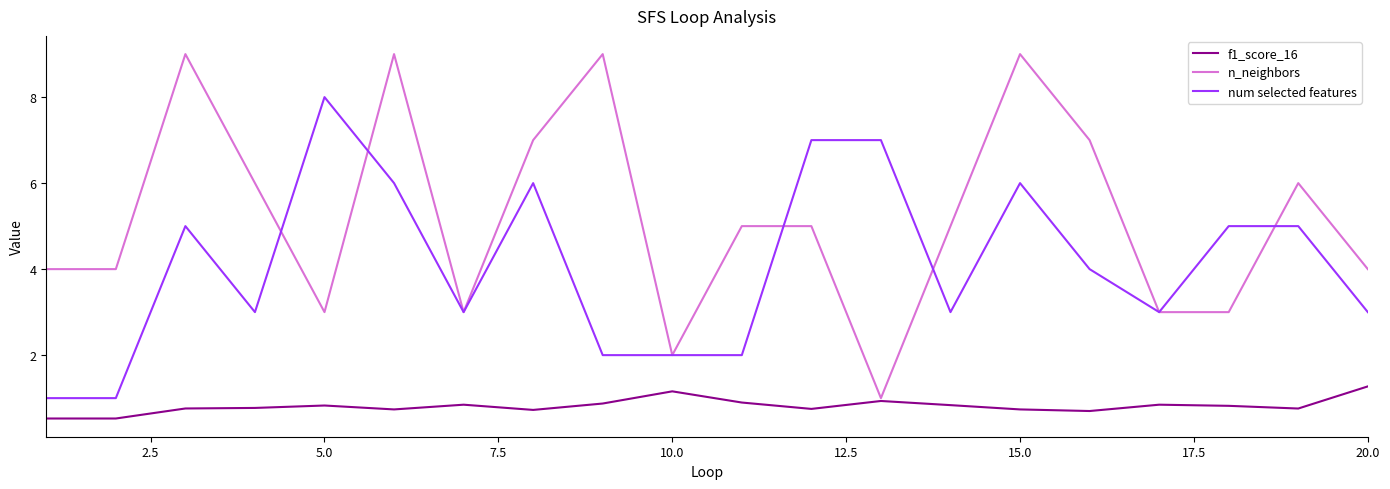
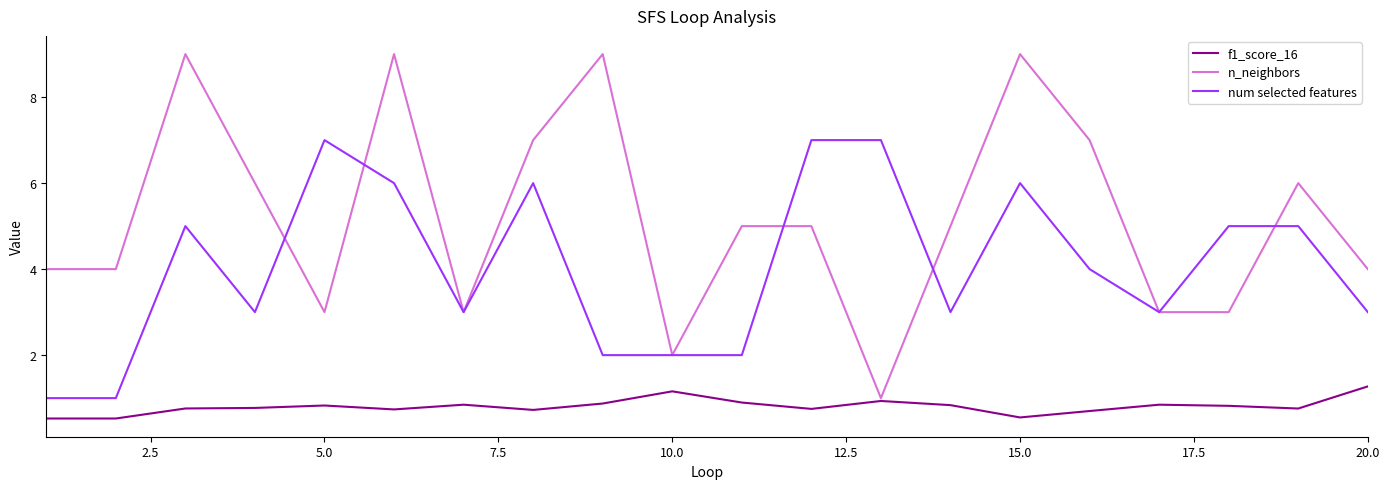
num selected features, 5.0: 8 -> 7
f1_score_16, 15.0: 0.7 -> 0.6
